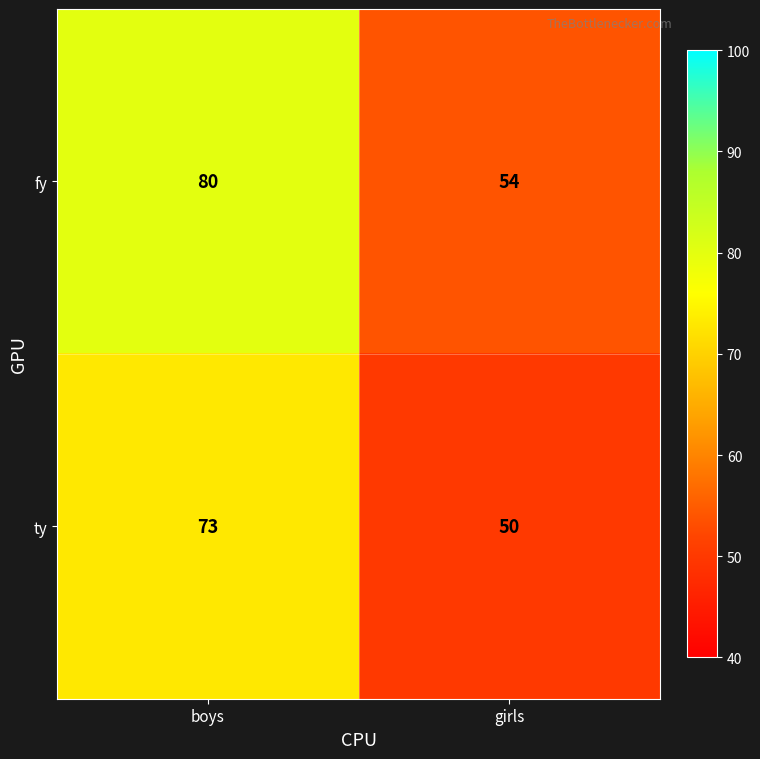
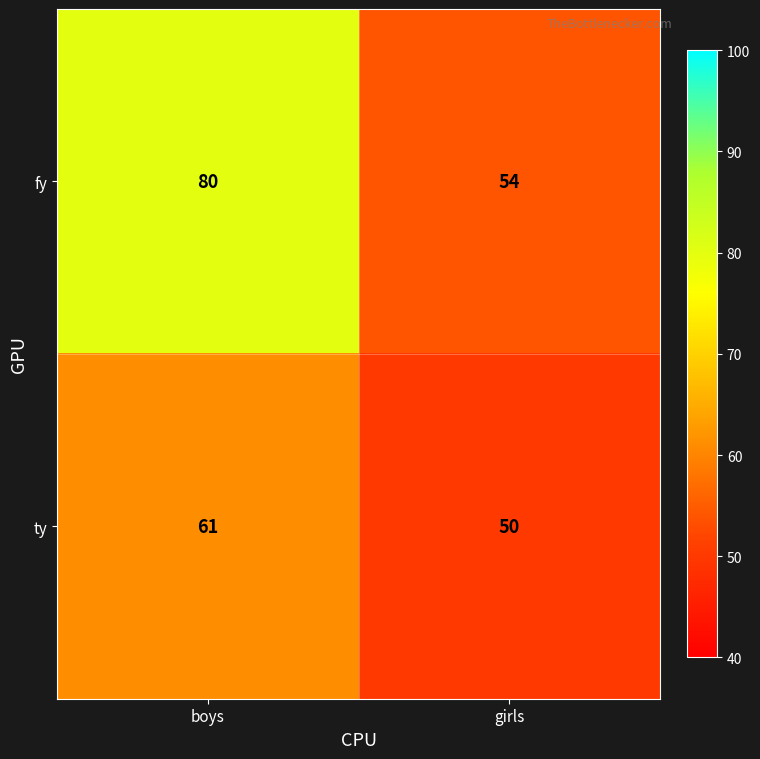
ty, boys: 73 -> 61
